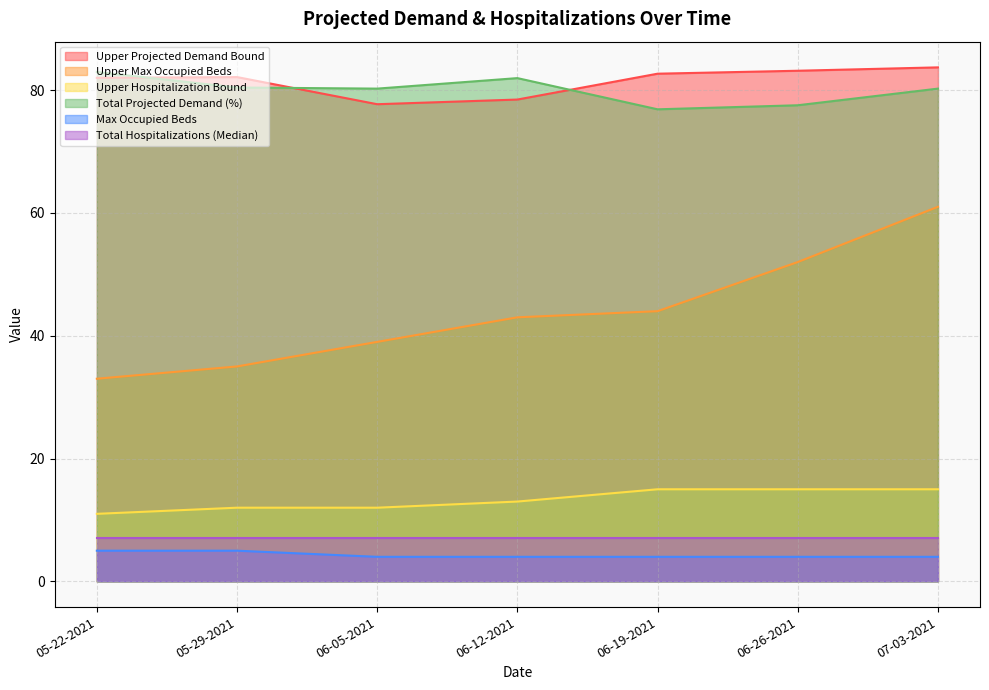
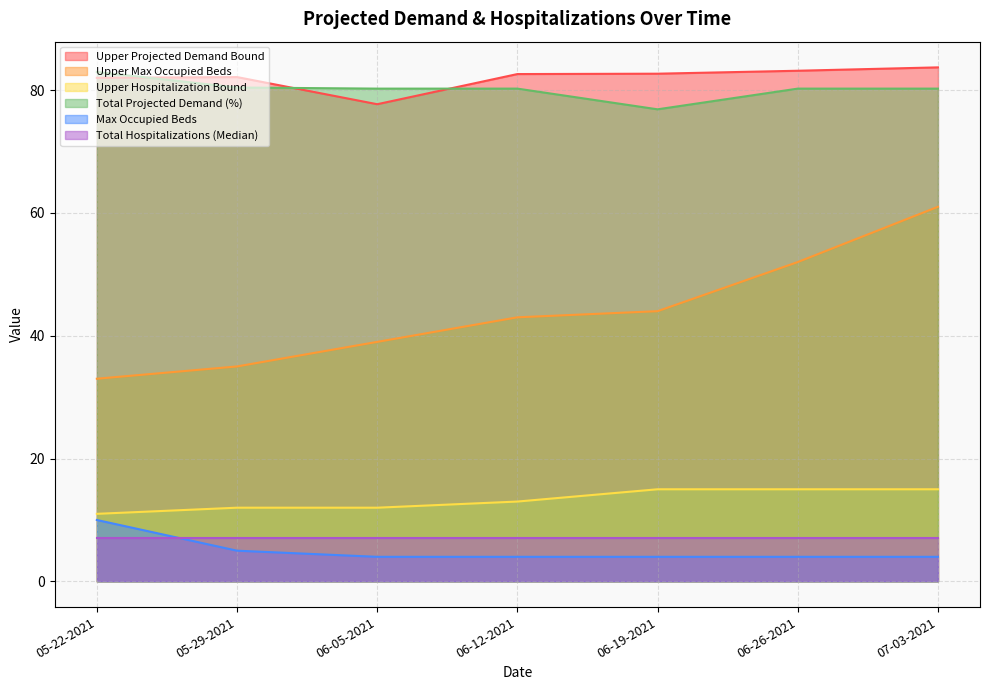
Max Occupied Beds, 05-22-2021: 5 -> 10
Upper Projected Demand Bound, 06-12-2021: 78 -> 83
Total Projected Demand (%), 06-12-2021: 82 -> 80
Total Projected Demand (%), 06-26-2021: 78 -> 80
